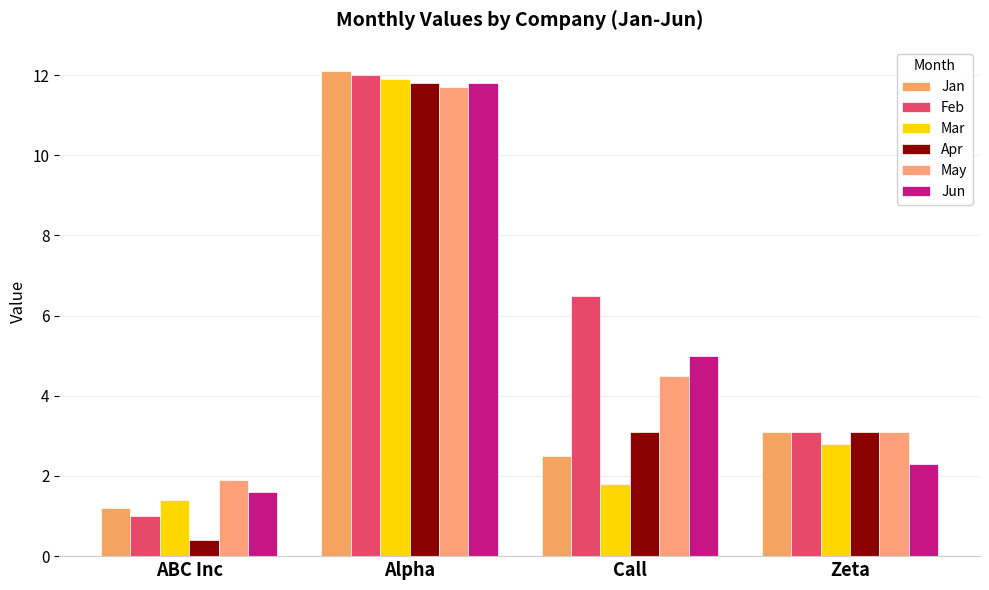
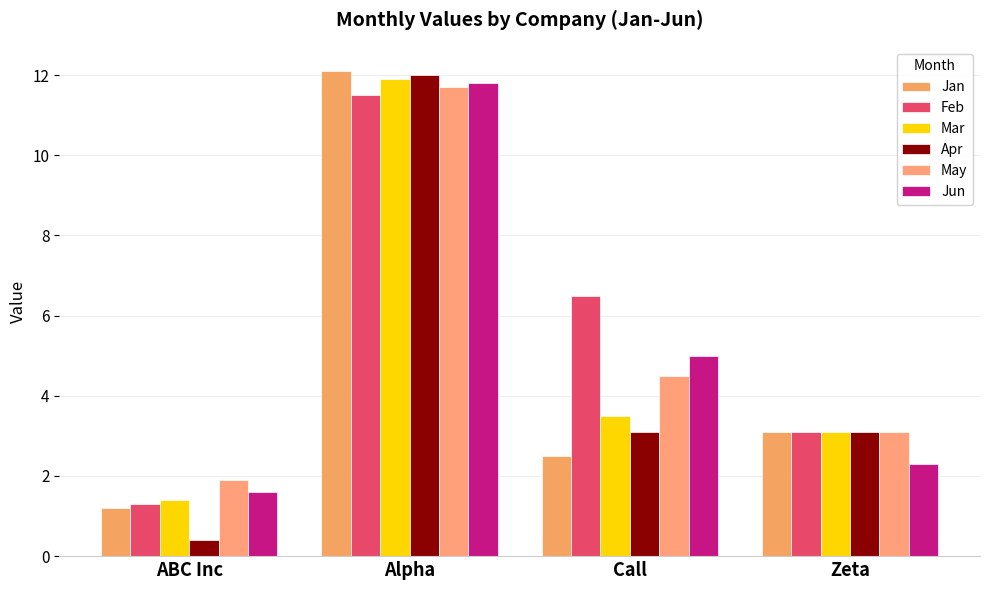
Feb, ABC Inc: 1.0 -> 1.3
Feb, Alpha: 12.0 -> 11.5
Apr, Alpha: 11.8 -> 12.0
Mar, Call: 1.8 -> 3.5
Mar, Zeta: 2.8 -> 3.1
